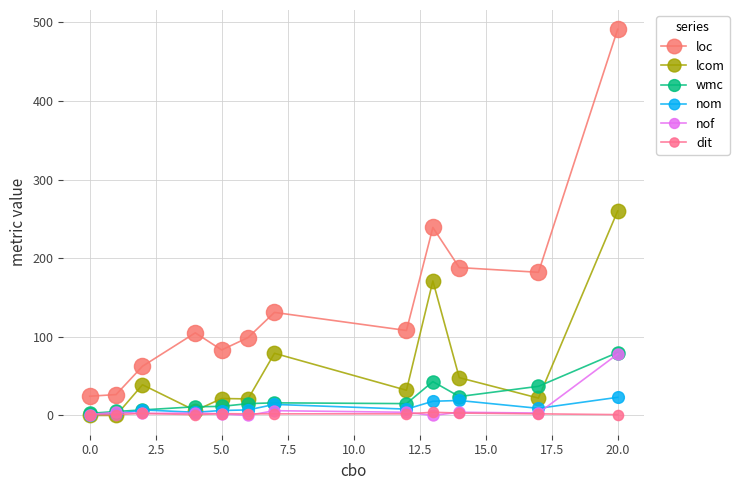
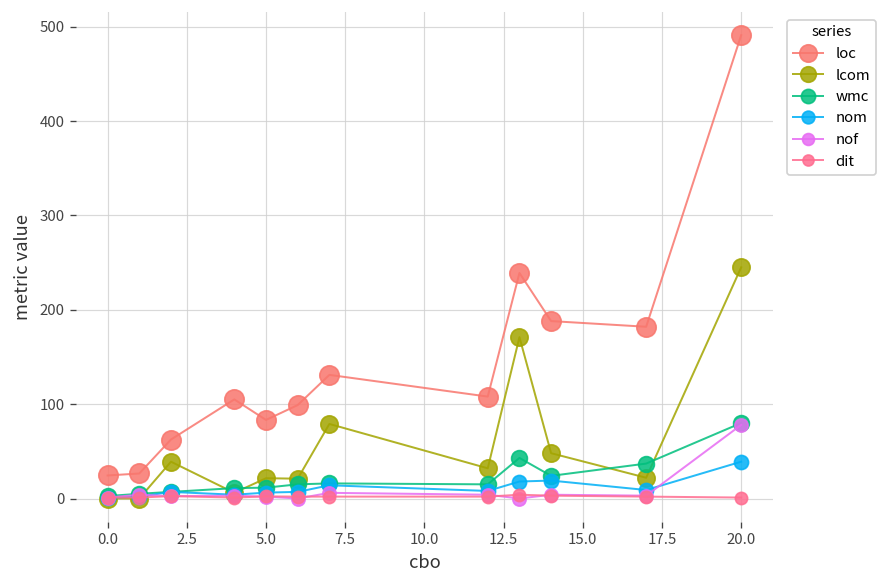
lcom, 20.0: 260 -> 250
nom, 20.0: 20 -> 40
